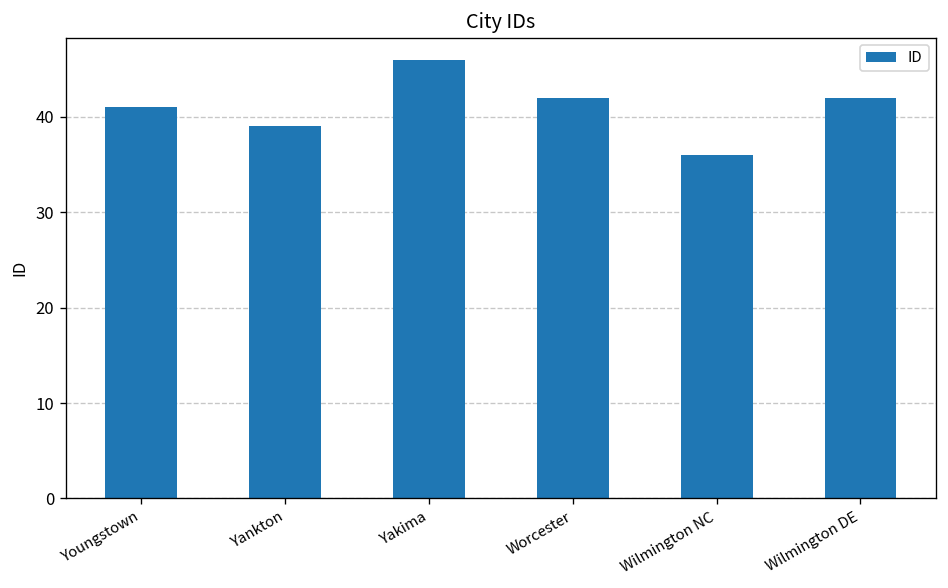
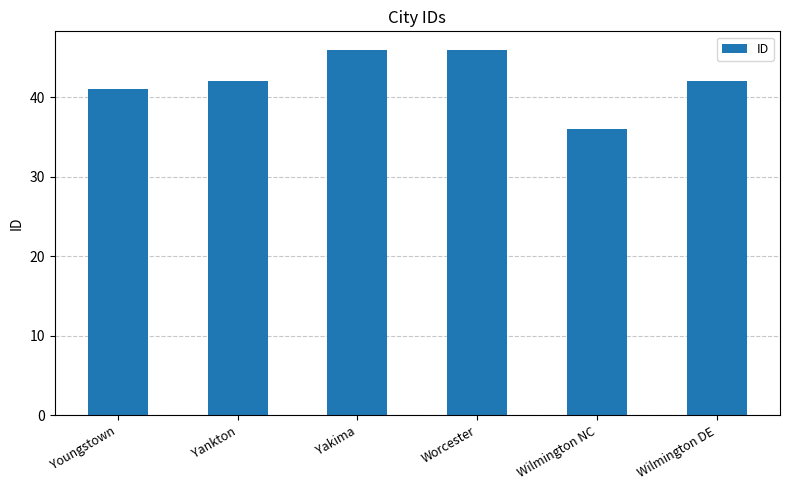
Yankton: 39 -> 42
Worcester: 42 -> 46
